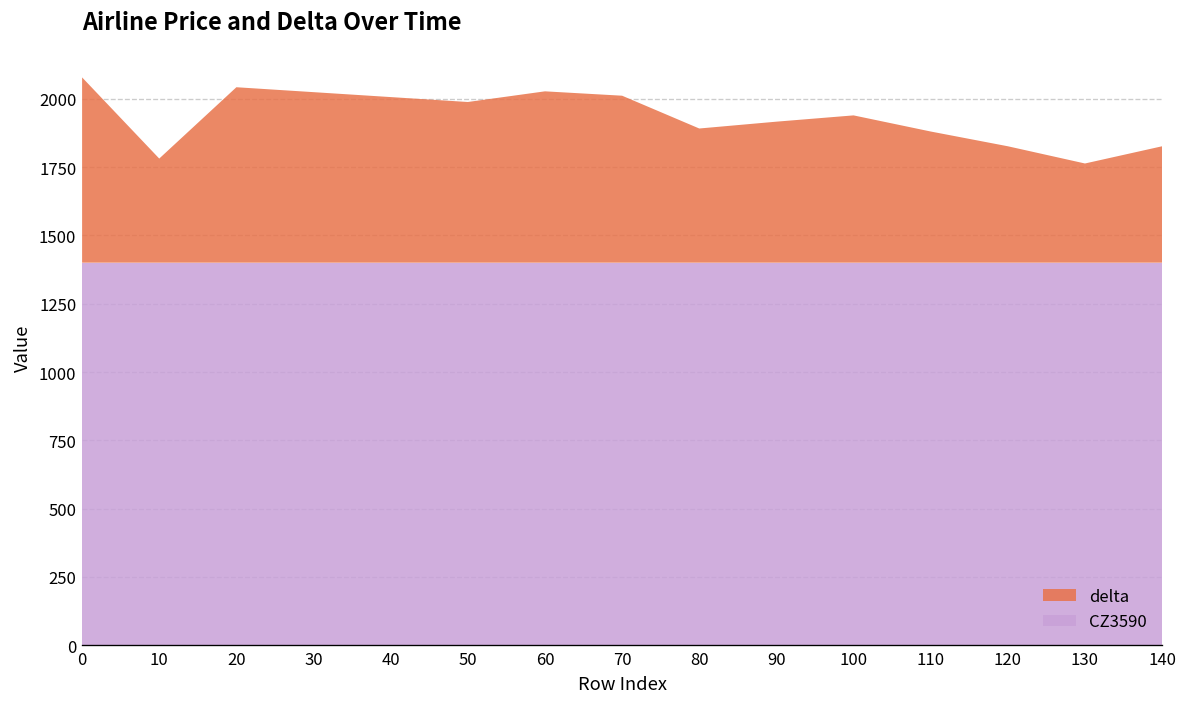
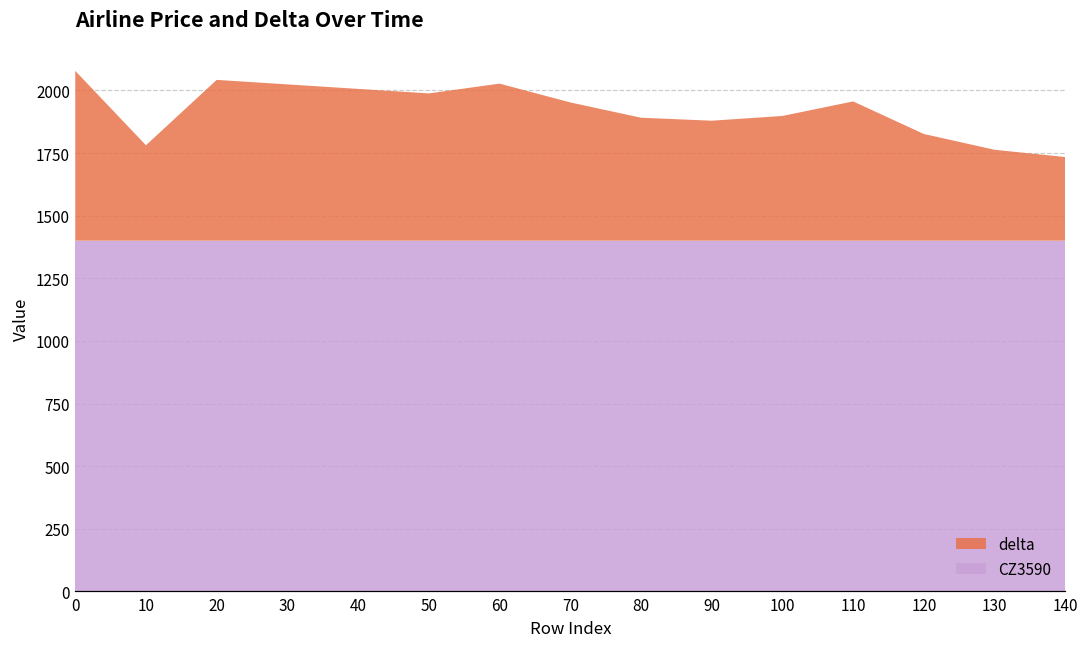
delta, 70: 610 -> 550
delta, 90: 520 -> 480
delta, 100: 540 -> 500
delta, 110: 480 -> 560
delta, 140: 430 -> 330
